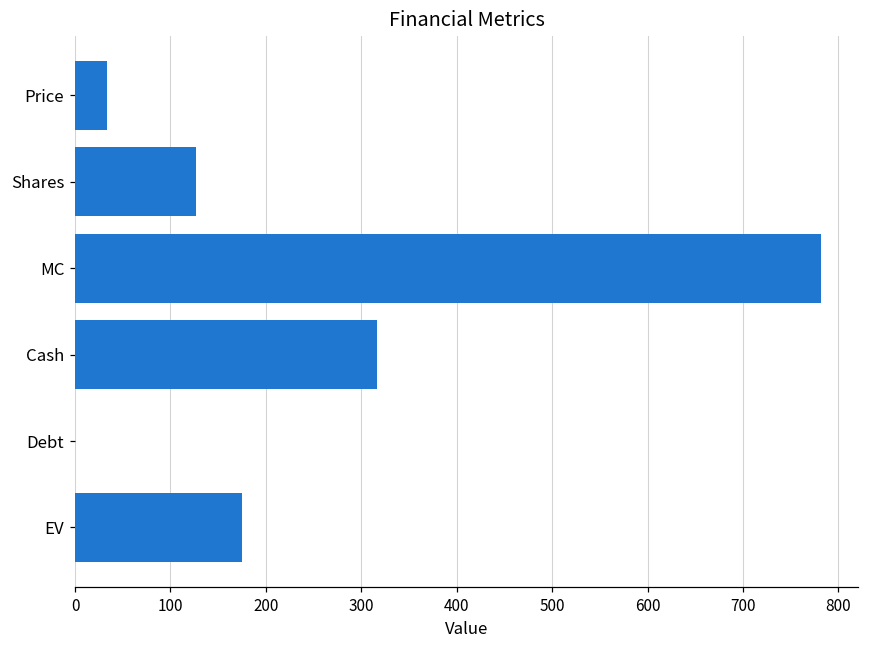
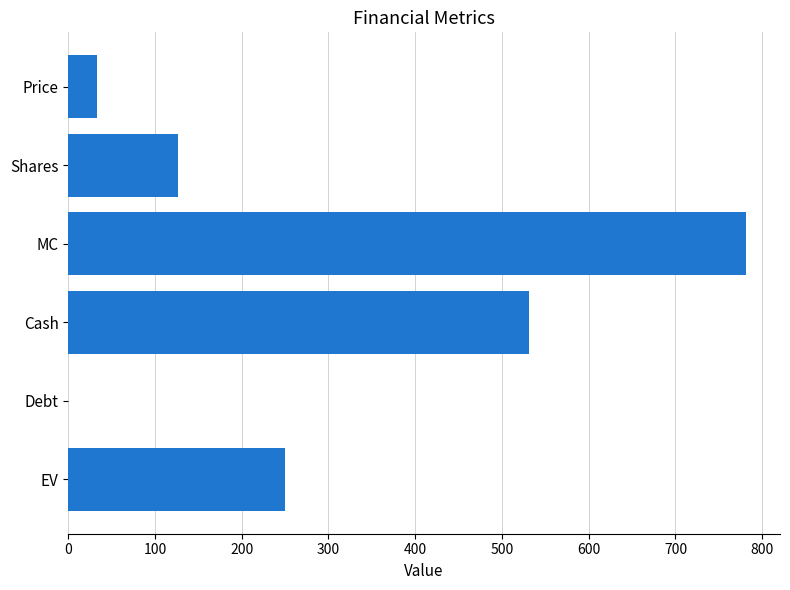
Cash: 320 -> 530
EV: 170 -> 250
